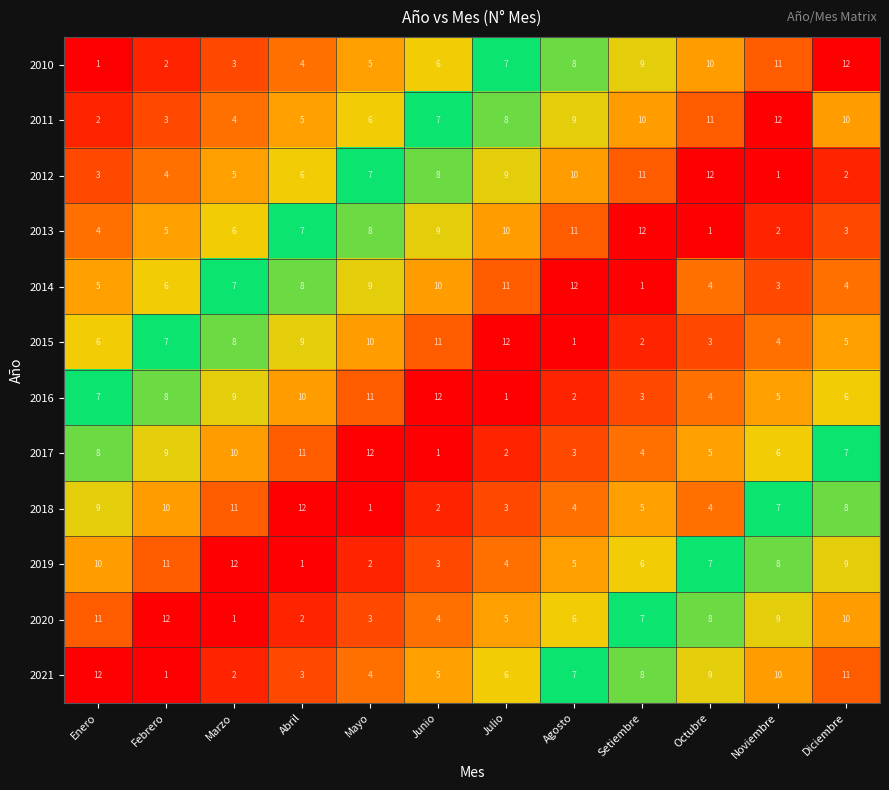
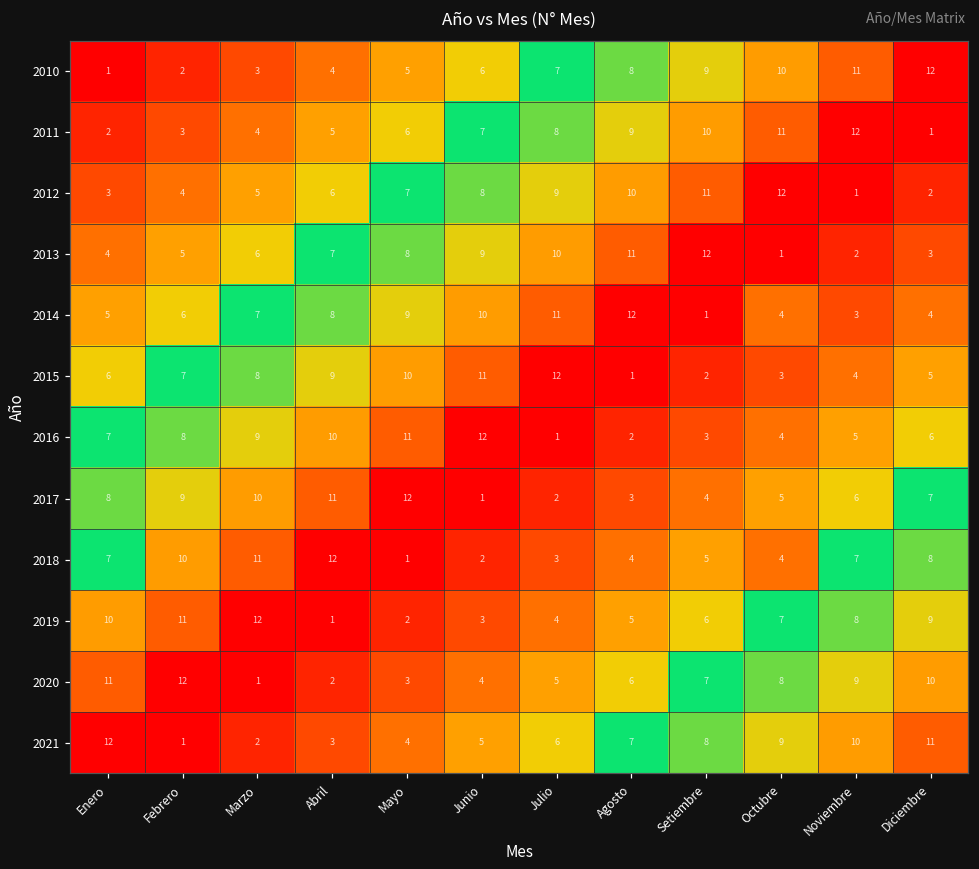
2011, Diciembre: 10 -> 1
2018, Enero: 9 -> 7
